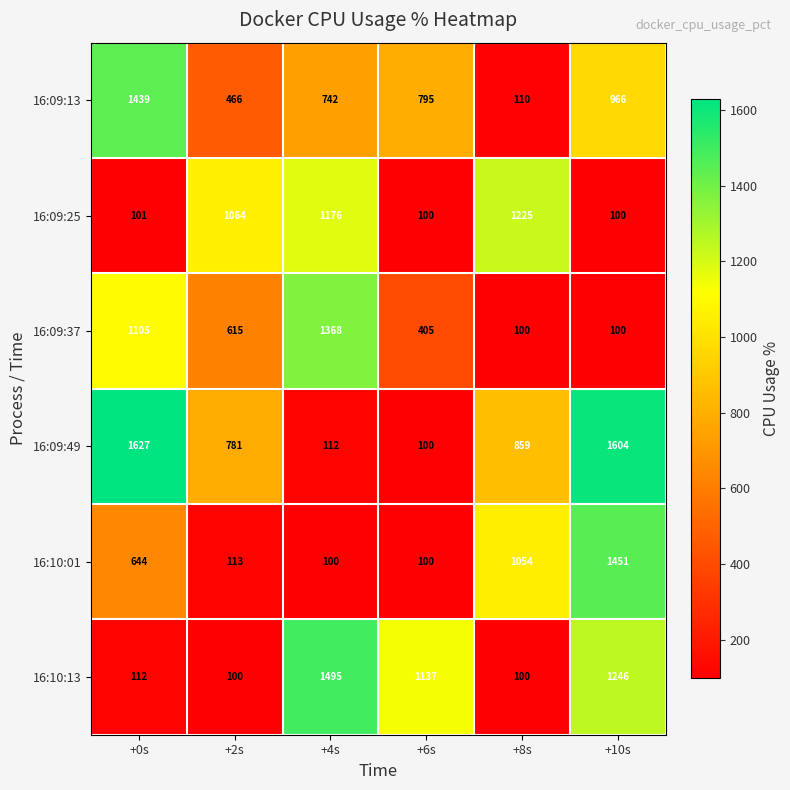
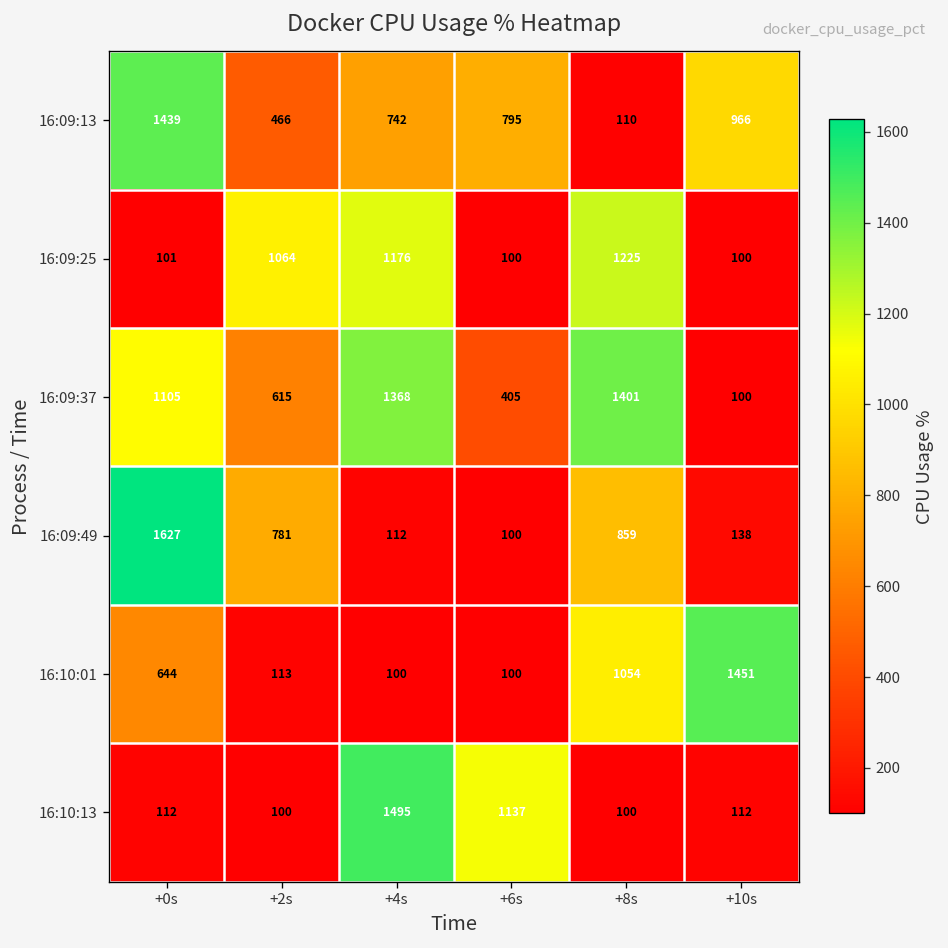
16:09:37, +8s: 100 -> 1401
16:09:49, +10s: 1604 -> 138
16:10:13, +10s: 1246 -> 112
